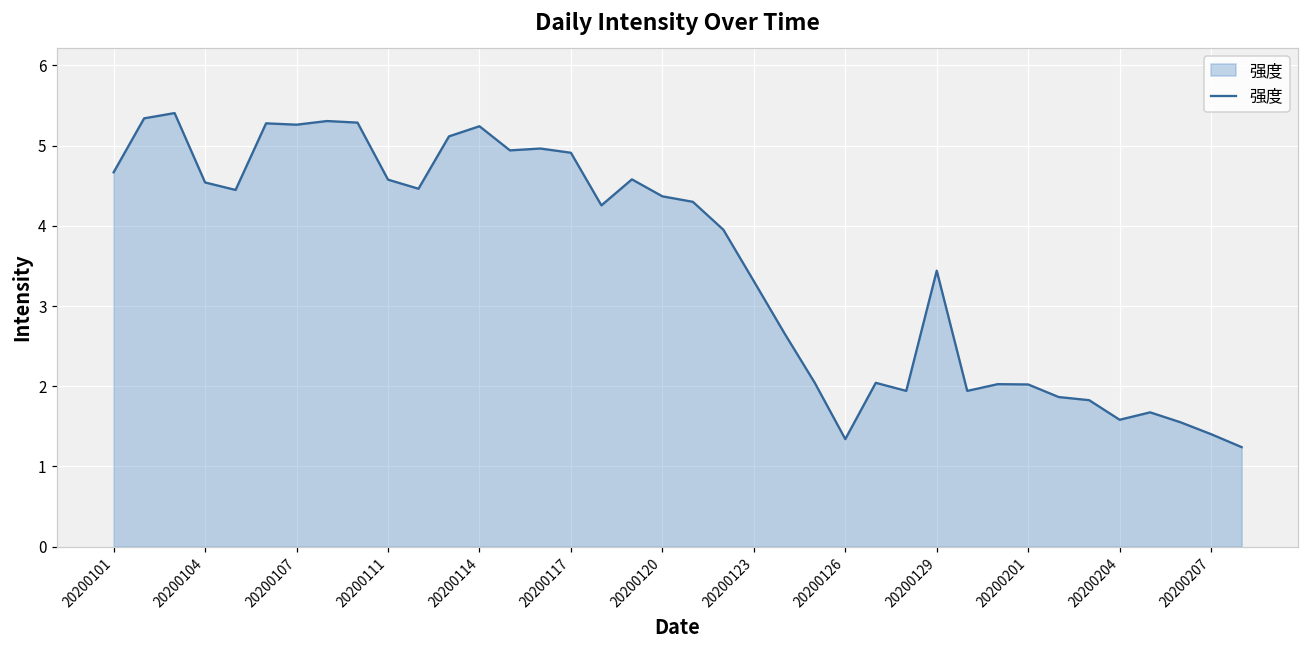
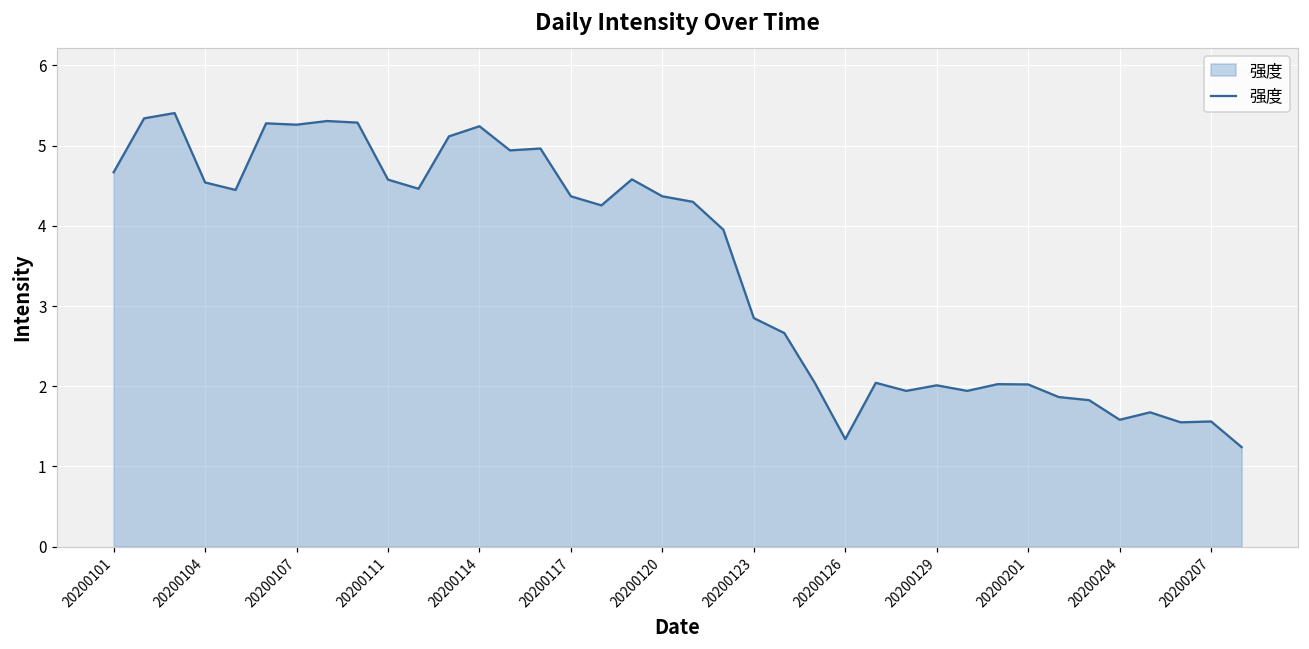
20200117: 4.9 -> 4.4
20200123: 3.3 -> 2.8
20200129: 3.4 -> 2.0
20200207: 1.4 -> 1.6
